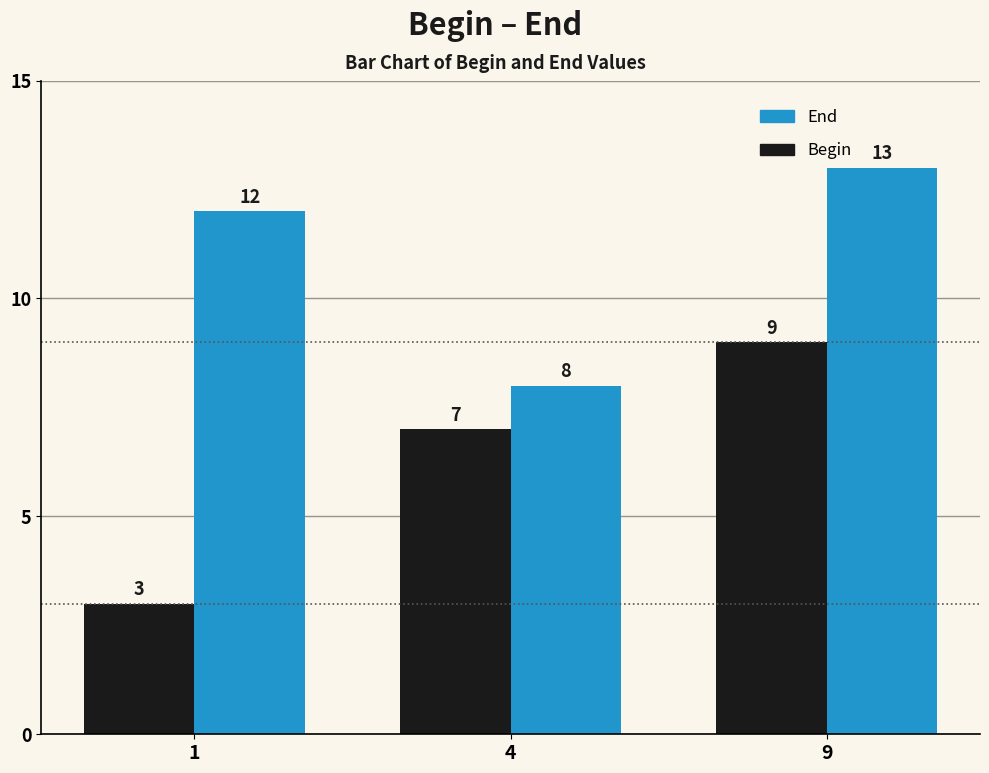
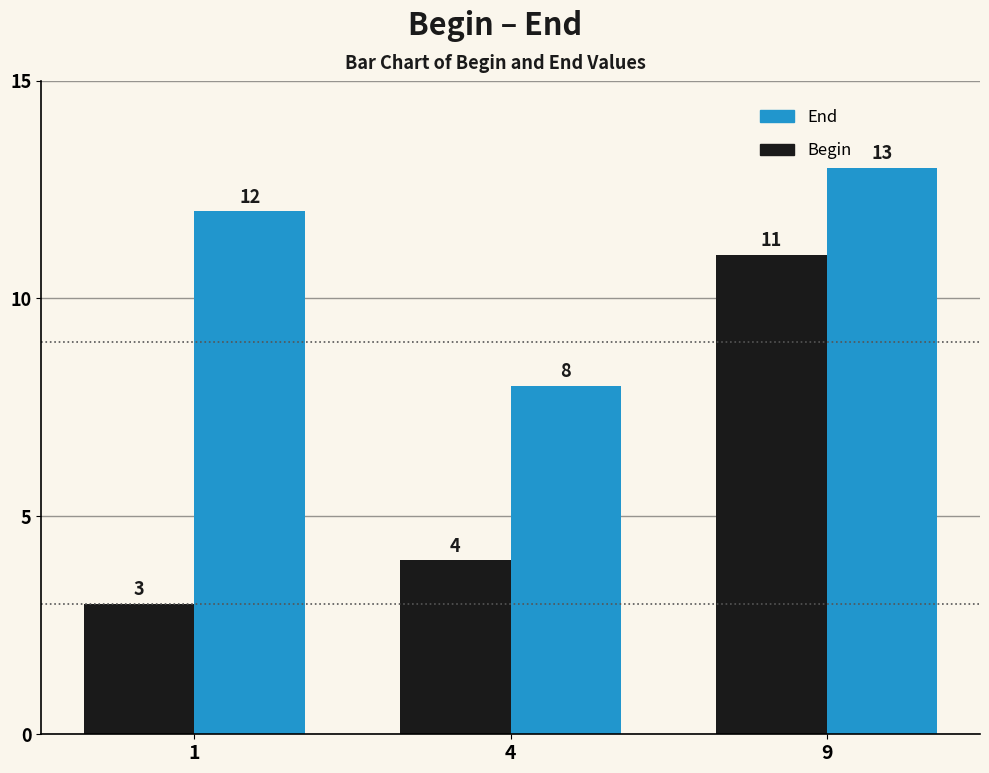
Begin, 4: 7 -> 4
Begin, 9: 9 -> 11
